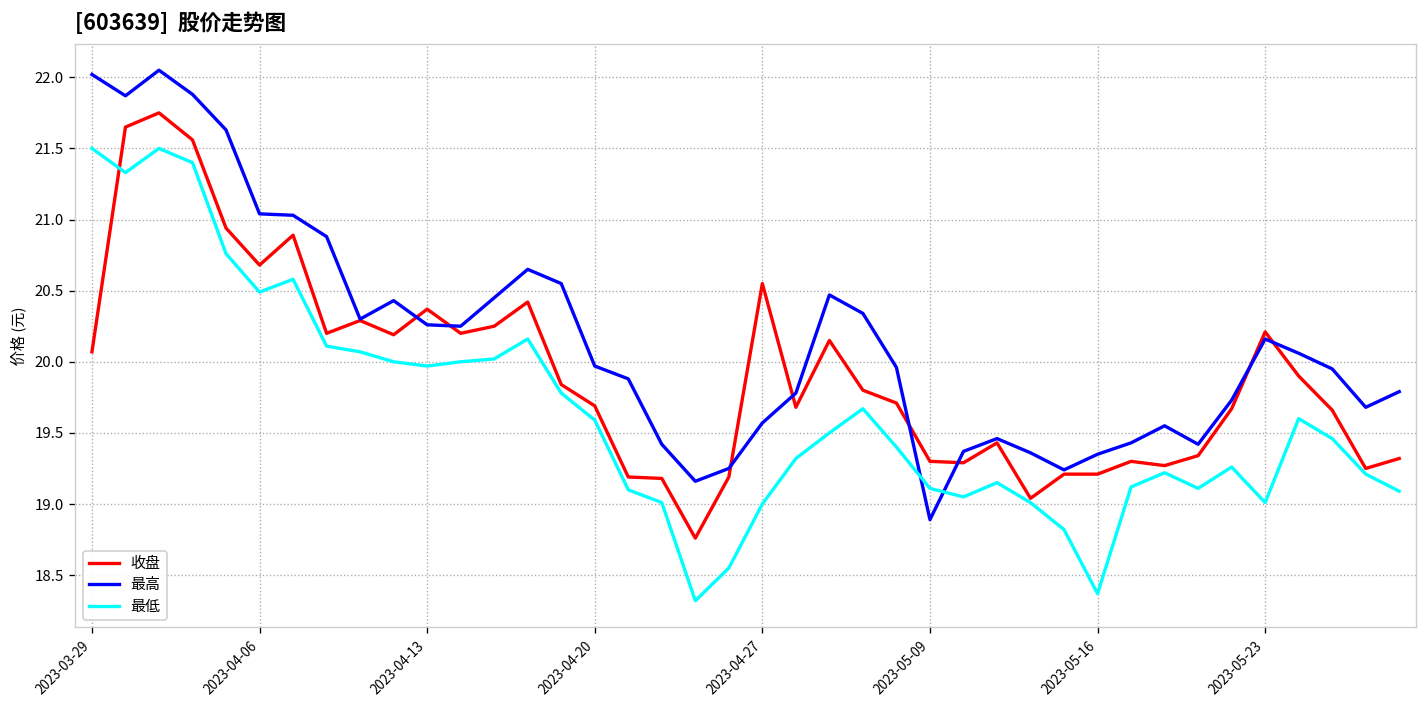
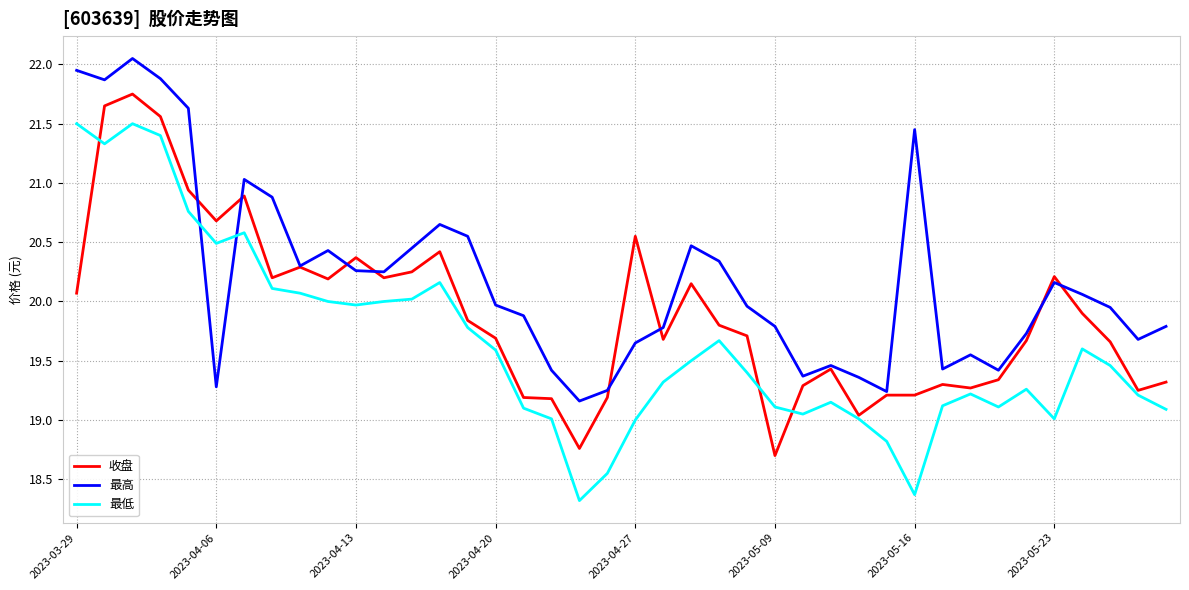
最高, 2023-03-29: 22.02 -> 21.95
最高, 2023-04-06: 21.04 -> 19.28
最高, 2023-04-27: 19.57 -> 19.65
收盘, 2023-05-09: 19.3 -> 18.7
最高, 2023-05-09: 18.89 -> 19.79
最高, 2023-05-16: 19.35 -> 21.45
